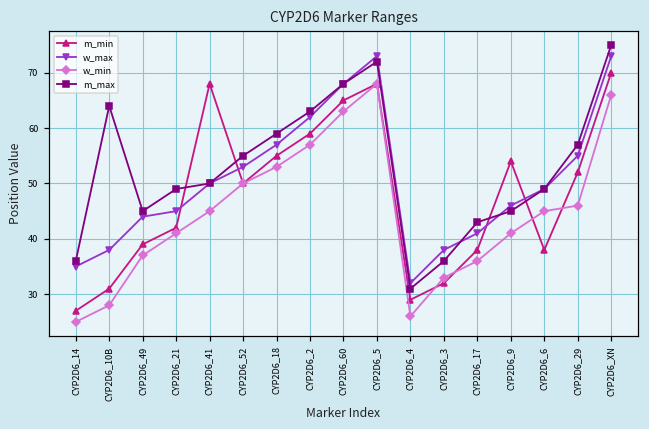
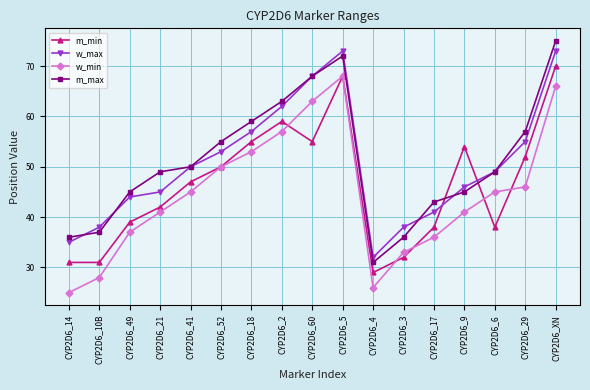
m_min, CYP2D6_14: 27 -> 31
m_max, CYP2D6_10B: 64 -> 37
m_min, CYP2D6_41: 68 -> 47
m_min, CYP2D6_60: 65 -> 55
